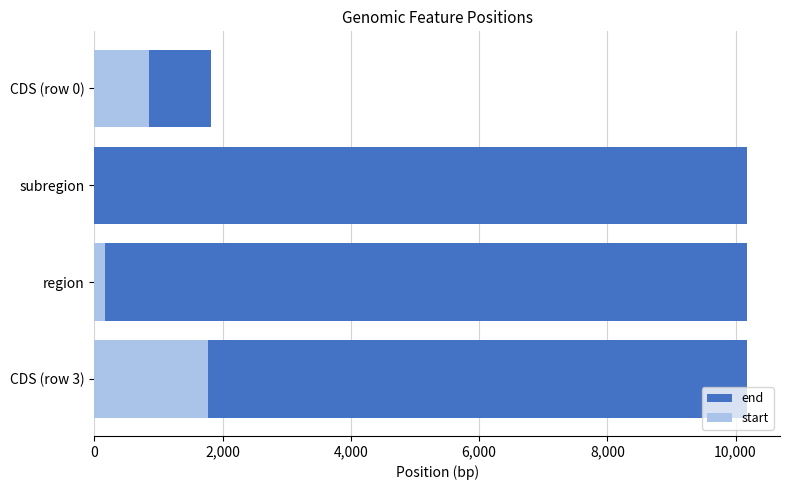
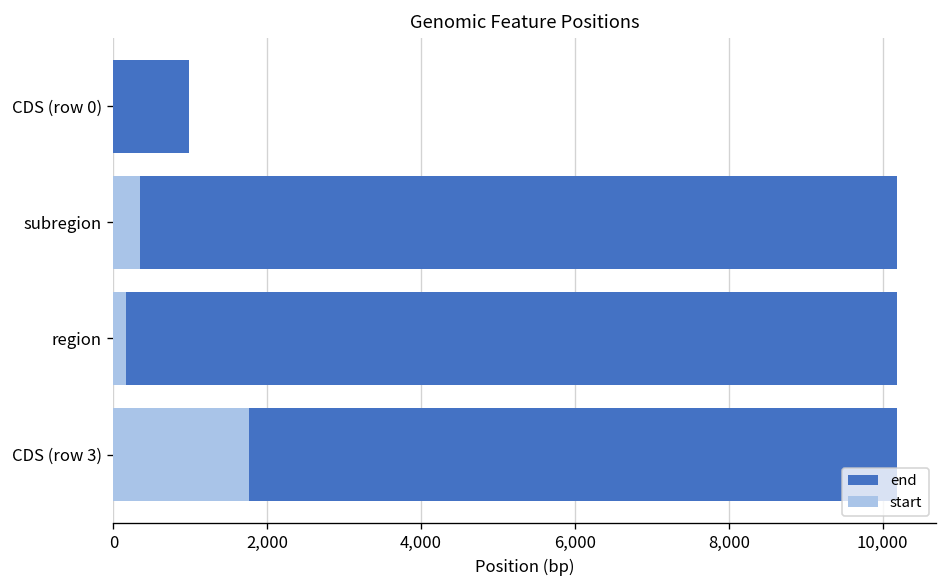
end, CDS (row 0): 1,800 -> 1,000
start, CDS (row 0): 800 -> 0
start, subregion: 0 -> 400
